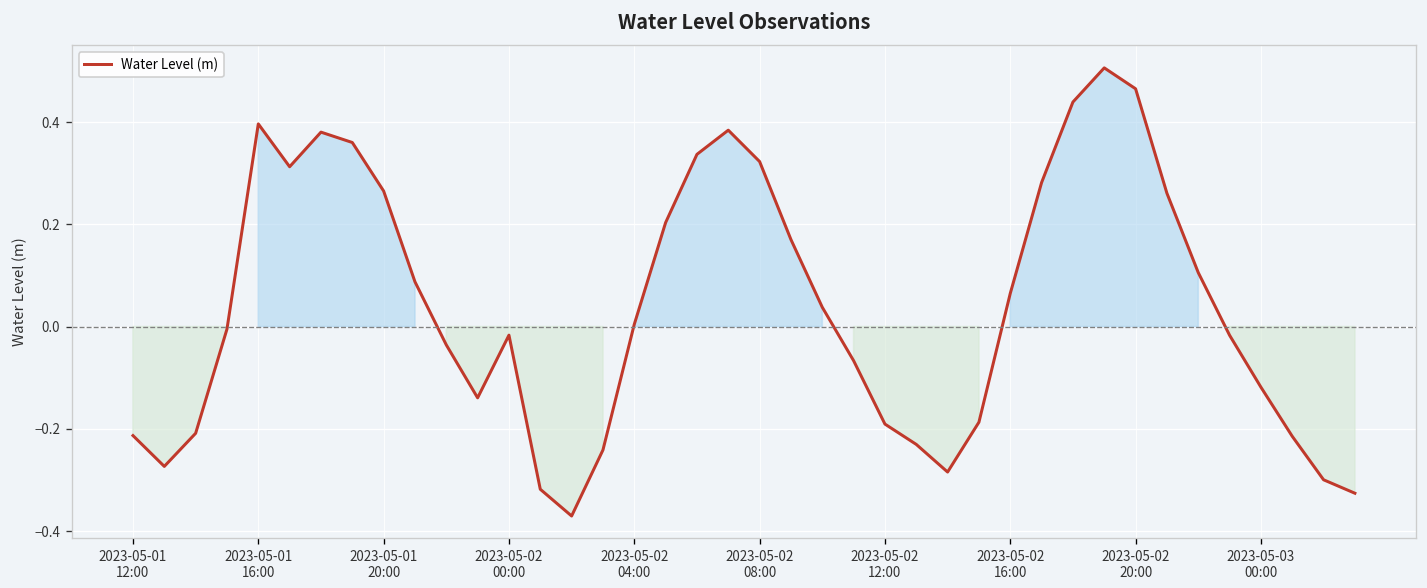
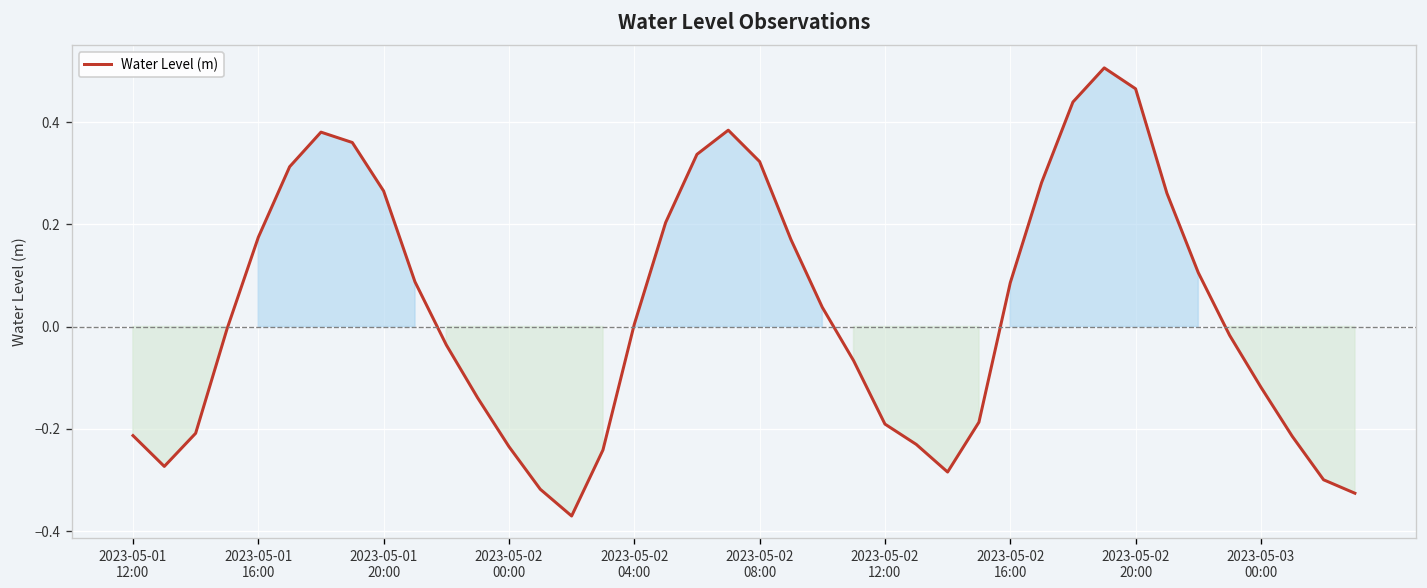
2023-05-01 16:00: 0.40 -> 0.17
2023-05-02 00:00: -0.02 -> -0.23
2023-05-02 16:00: 0.06 -> 0.09
